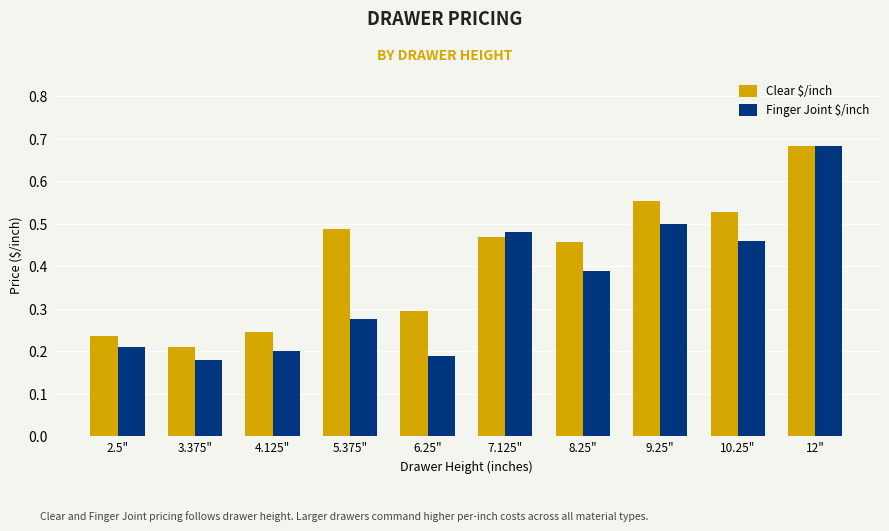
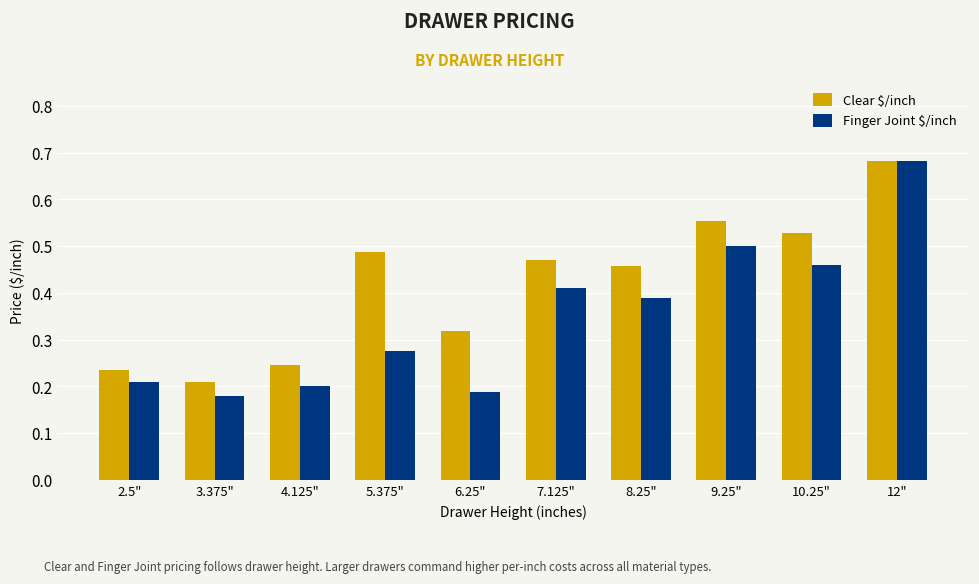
Clear $/inch, 6.25": 0.30 -> 0.32
Finger Joint $/inch, 7.125": 0.48 -> 0.41
